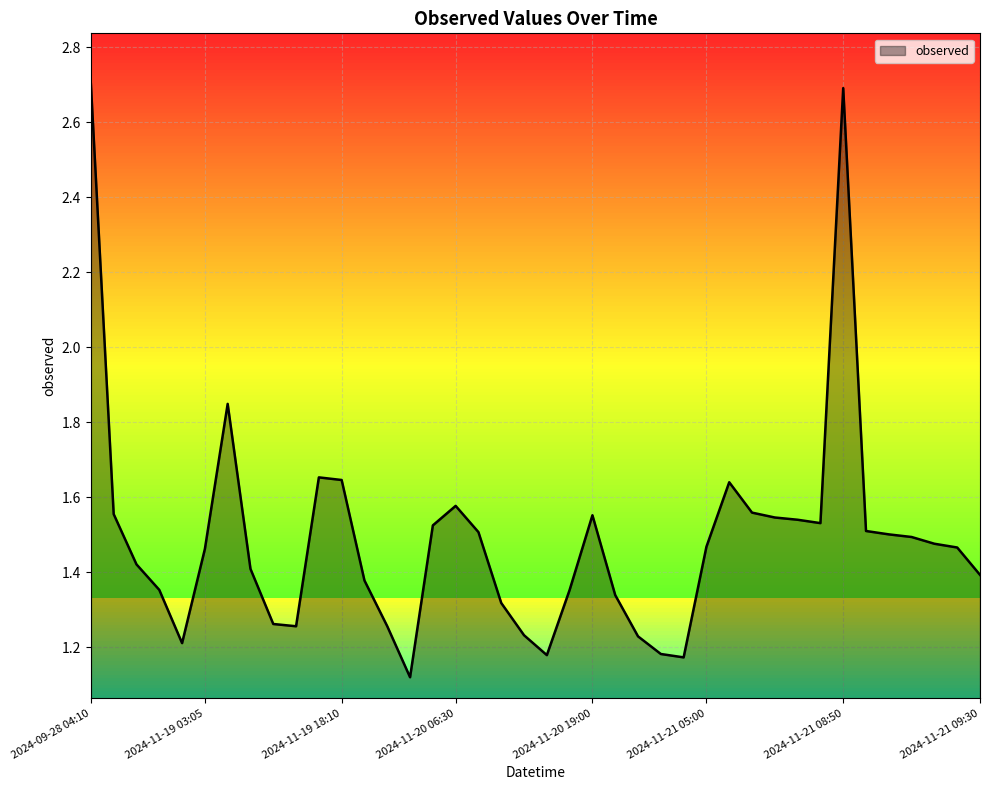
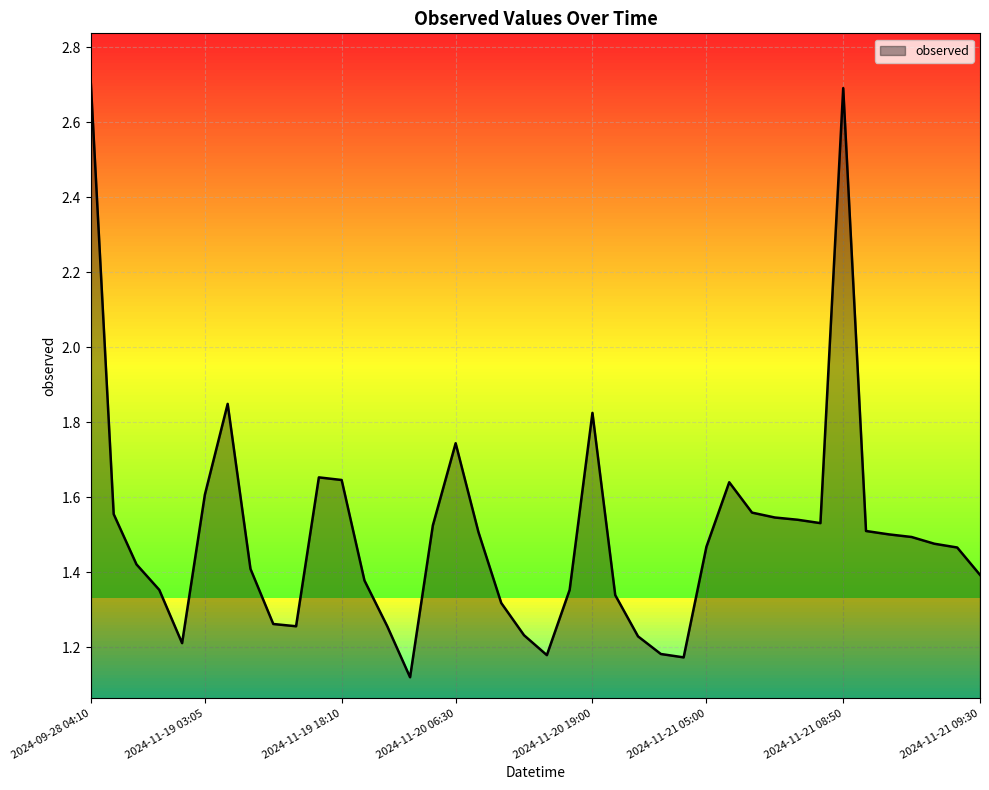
2024-11-19 03:05: 1.46 -> 1.61
2024-11-20 06:30: 1.58 -> 1.74
2024-11-20 19:00: 1.55 -> 1.83
